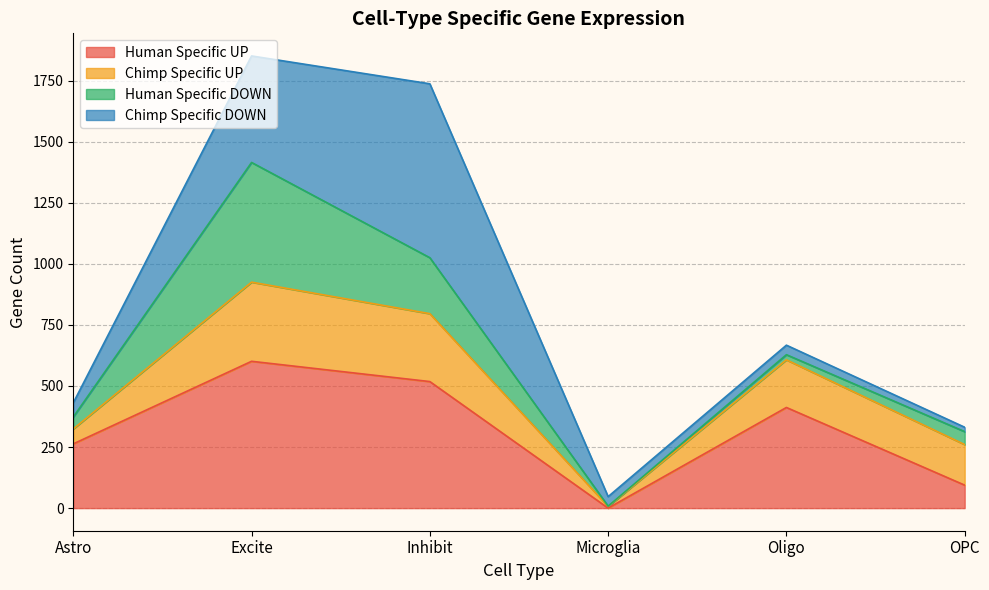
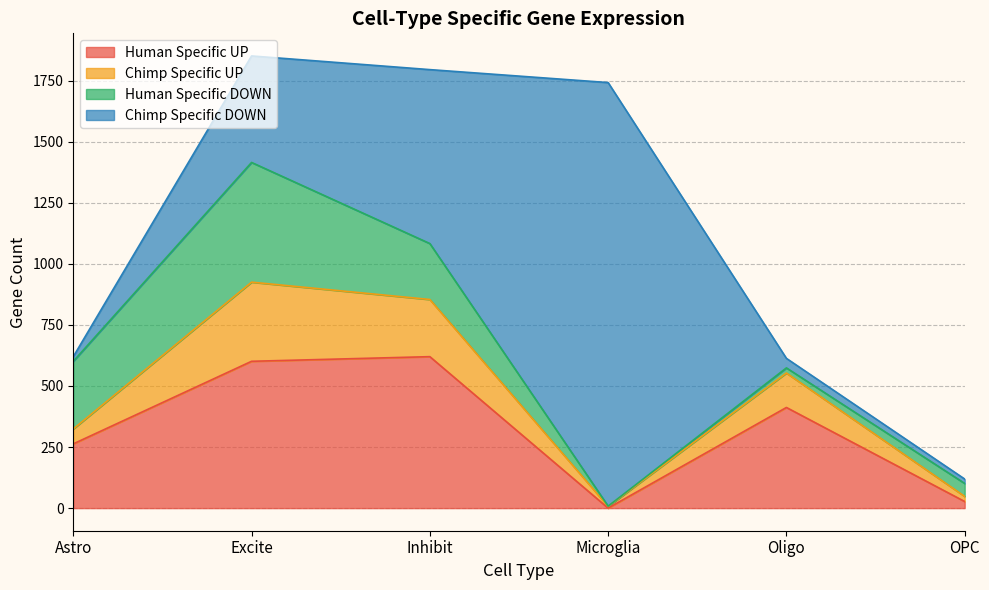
Human Specific DOWN, Astro: 50 -> 280
Chimp Specific DOWN, Astro: 60 -> 20
Human Specific UP, Inhibit: 520 -> 620
Chimp Specific UP, Inhibit: 280 -> 230
Chimp Specific DOWN, Microglia: 40 -> 1730
Chimp Specific UP, Oligo: 200 -> 140
Human Specific UP, OPC: 90 -> 30
Chimp Specific UP, OPC: 170 -> 20
